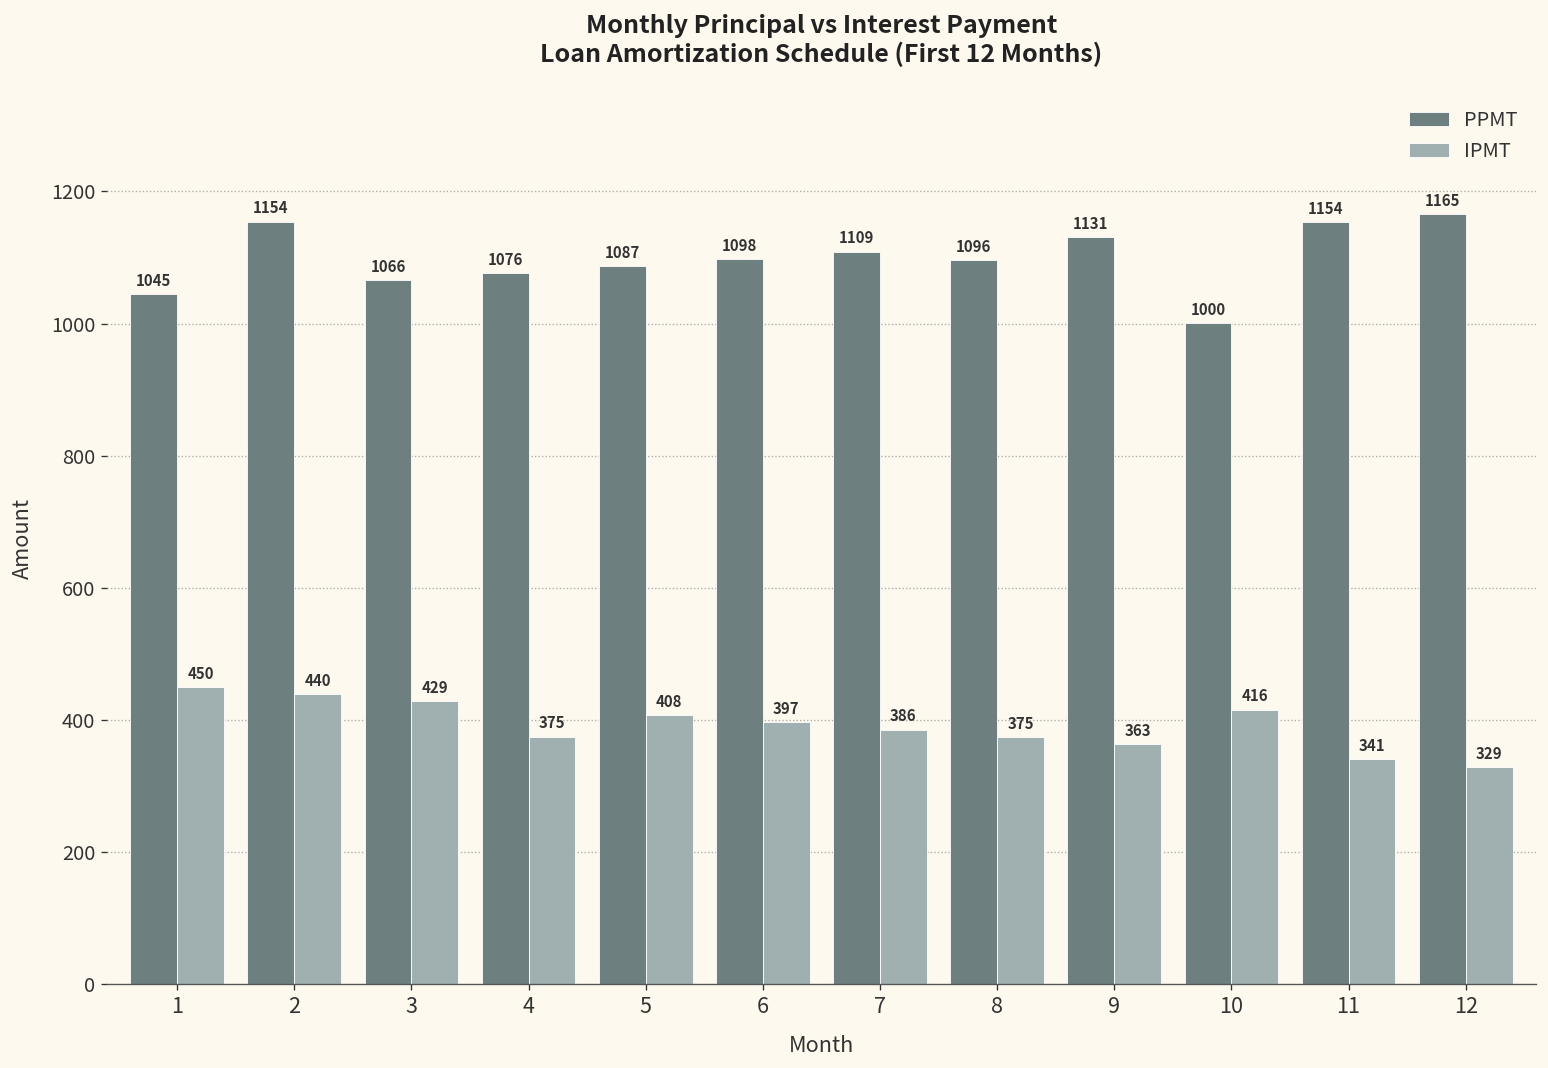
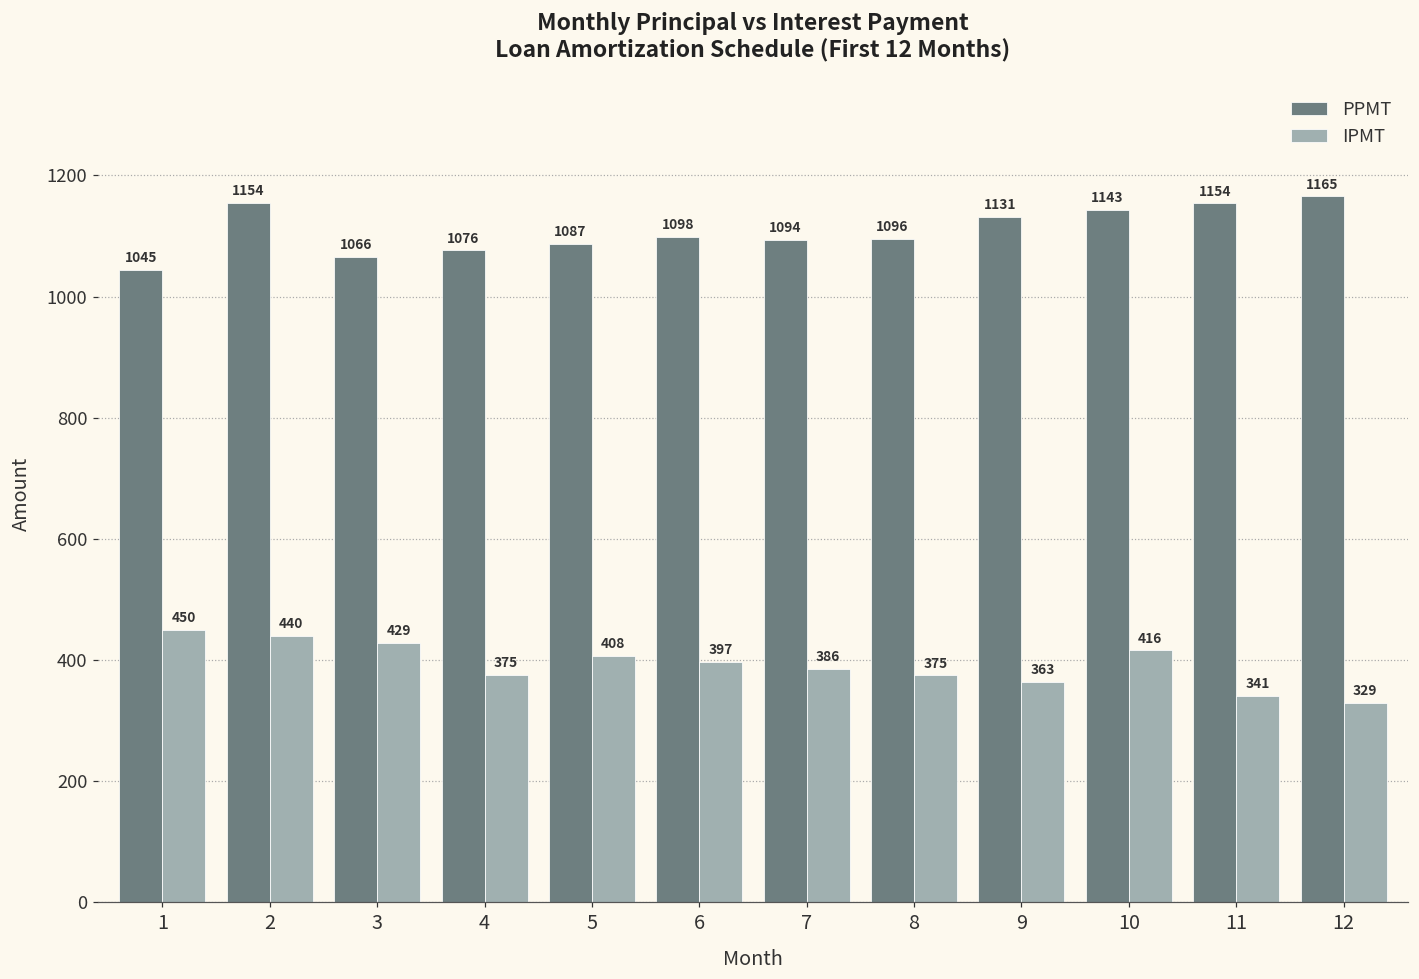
PPMT, 7: 1109 -> 1094
PPMT, 10: 1000 -> 1143
